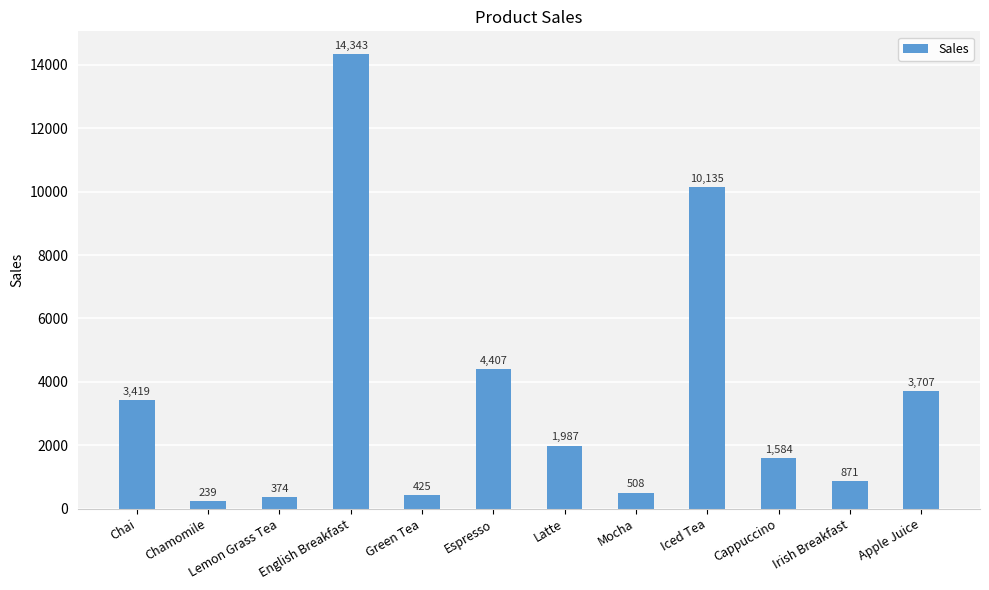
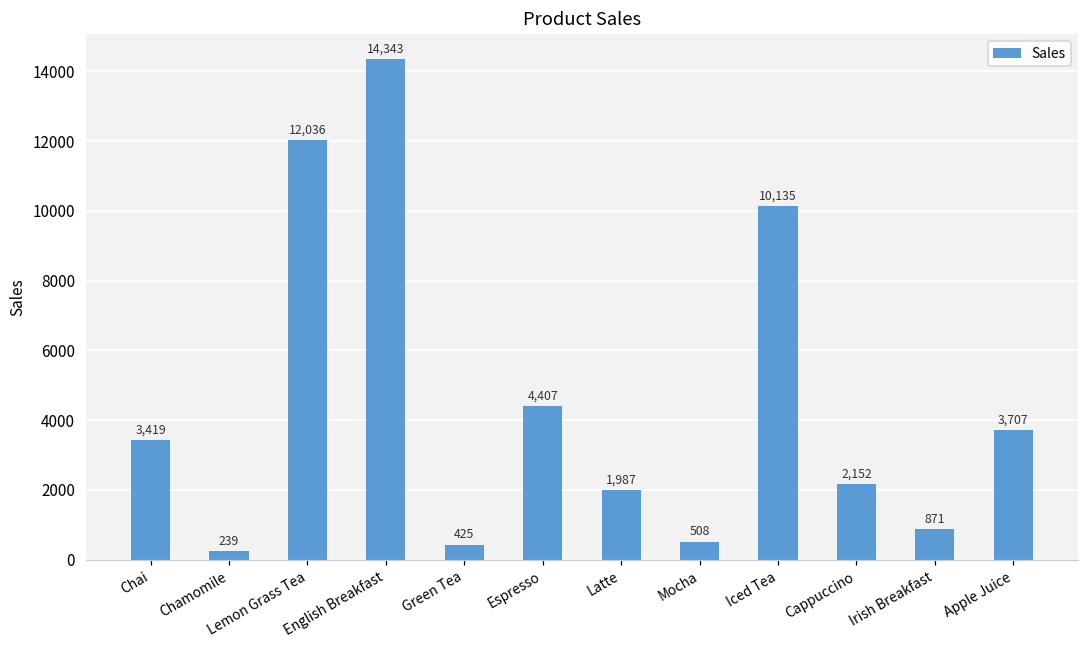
Lemon Grass Tea: 374 -> 12,036
Cappuccino: 1,584 -> 2,152
